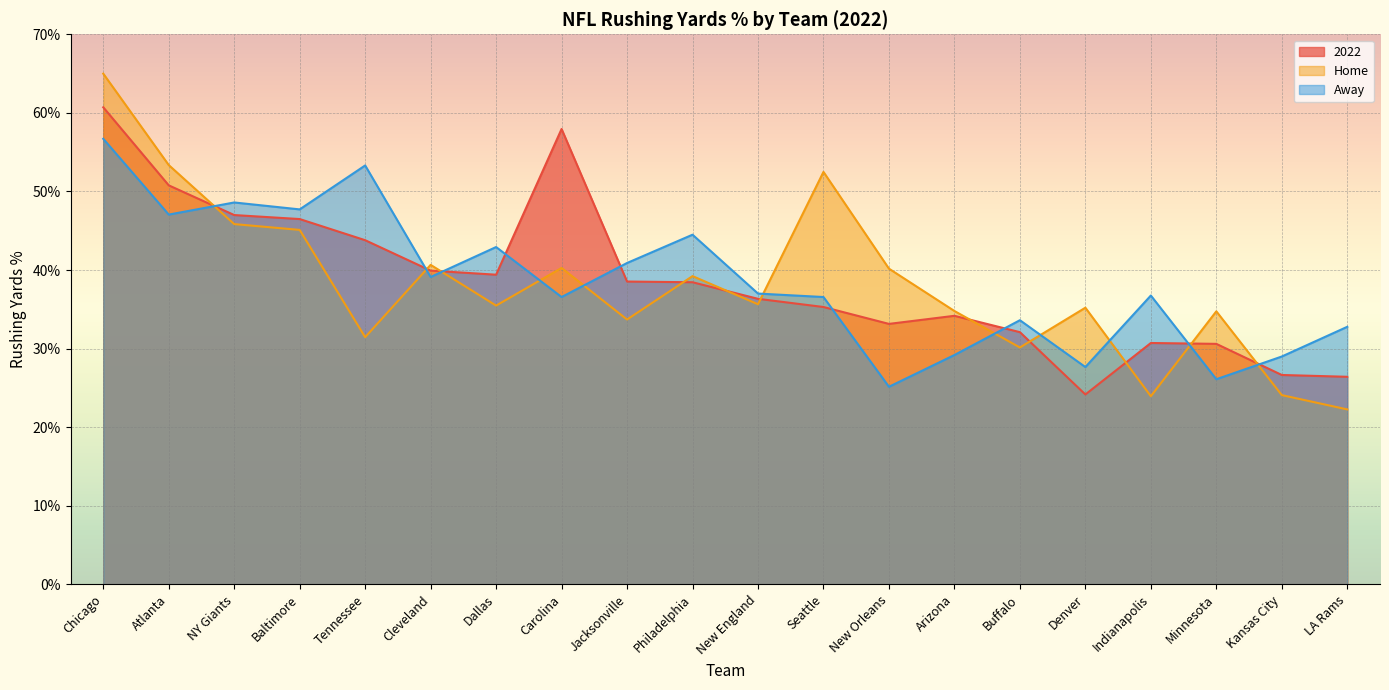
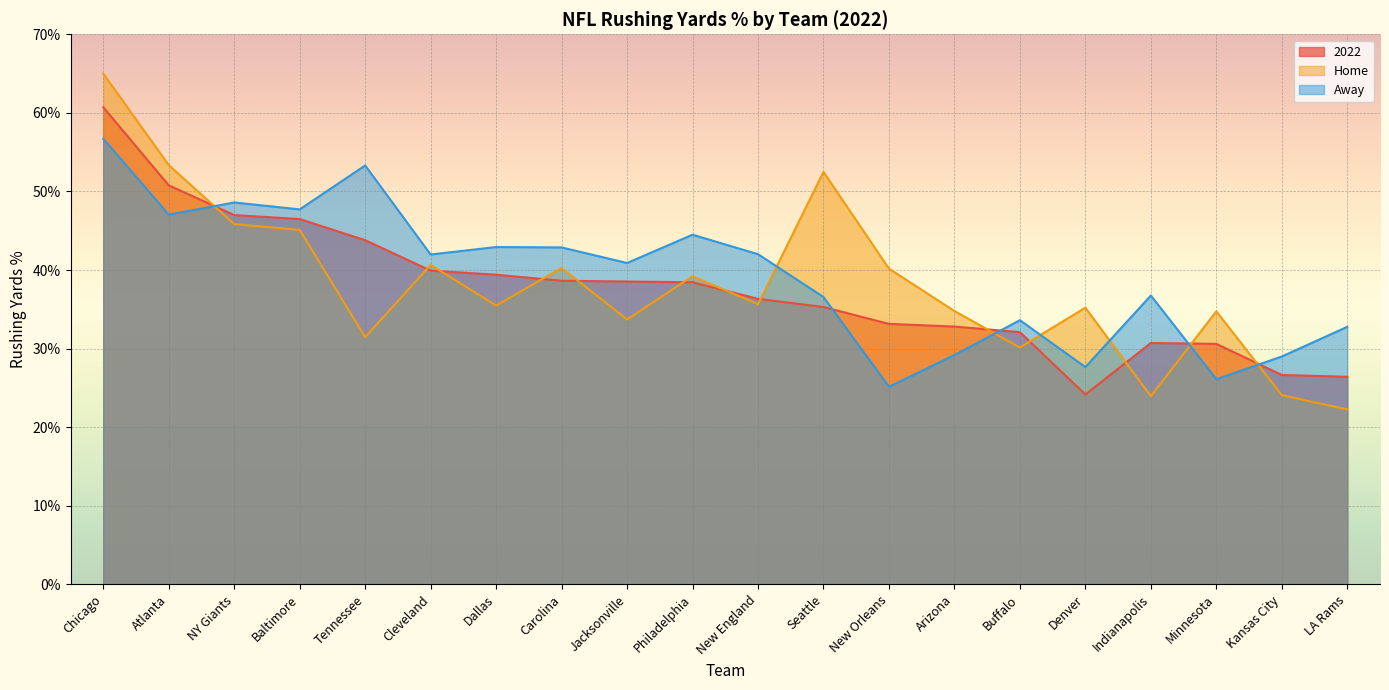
Away, Cleveland: 39% -> 42%
2022, Carolina: 58% -> 39%
Away, Carolina: 37% -> 43%
Away, New England: 37% -> 42%
2022, Arizona: 34% -> 33%
